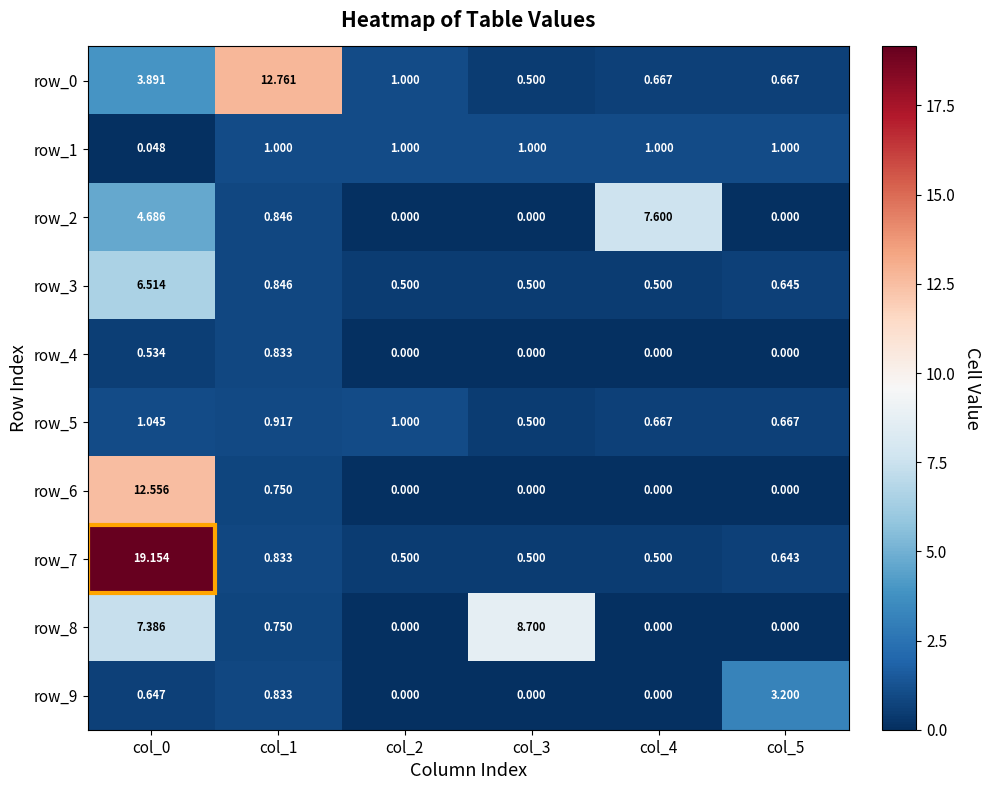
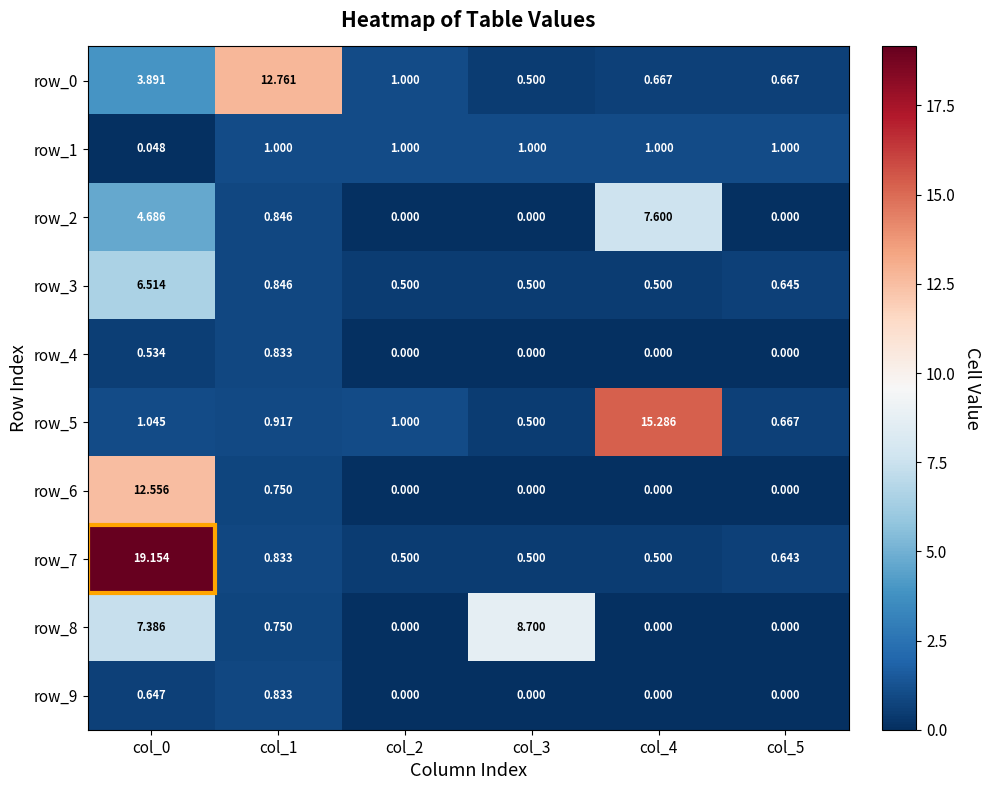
row_5, col_4: 0.667 -> 15.286
row_9, col_5: 3.200 -> 0.000
